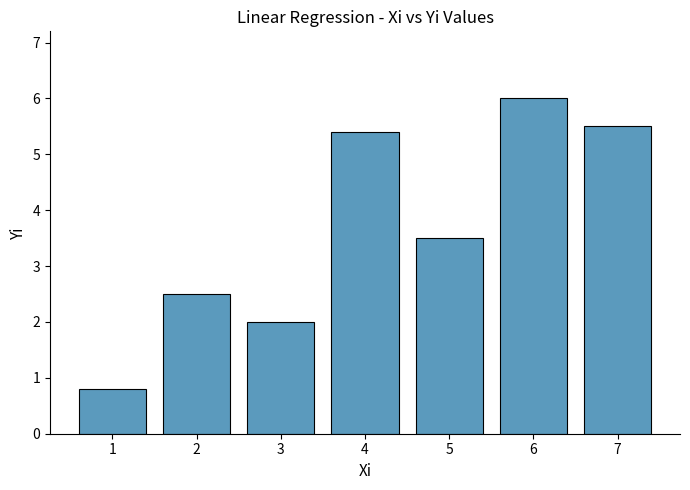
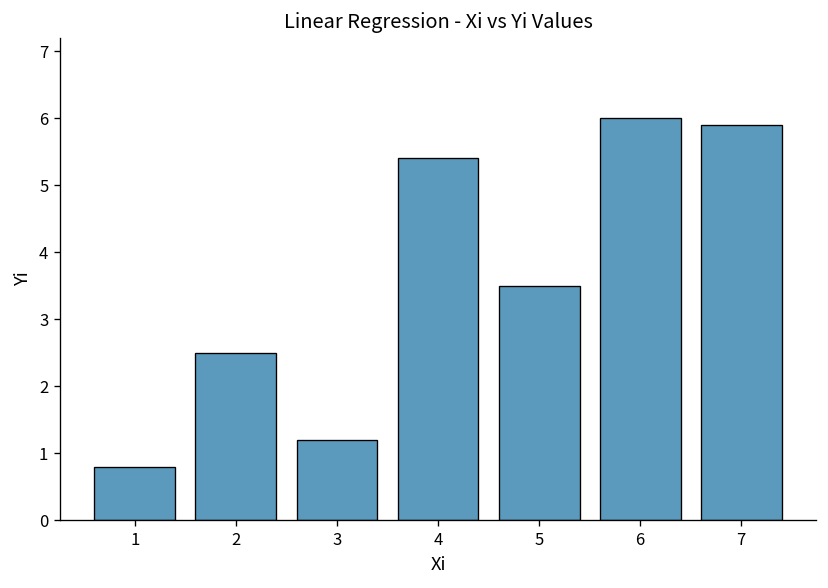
3: 2.0 -> 1.2
7: 5.5 -> 5.9
